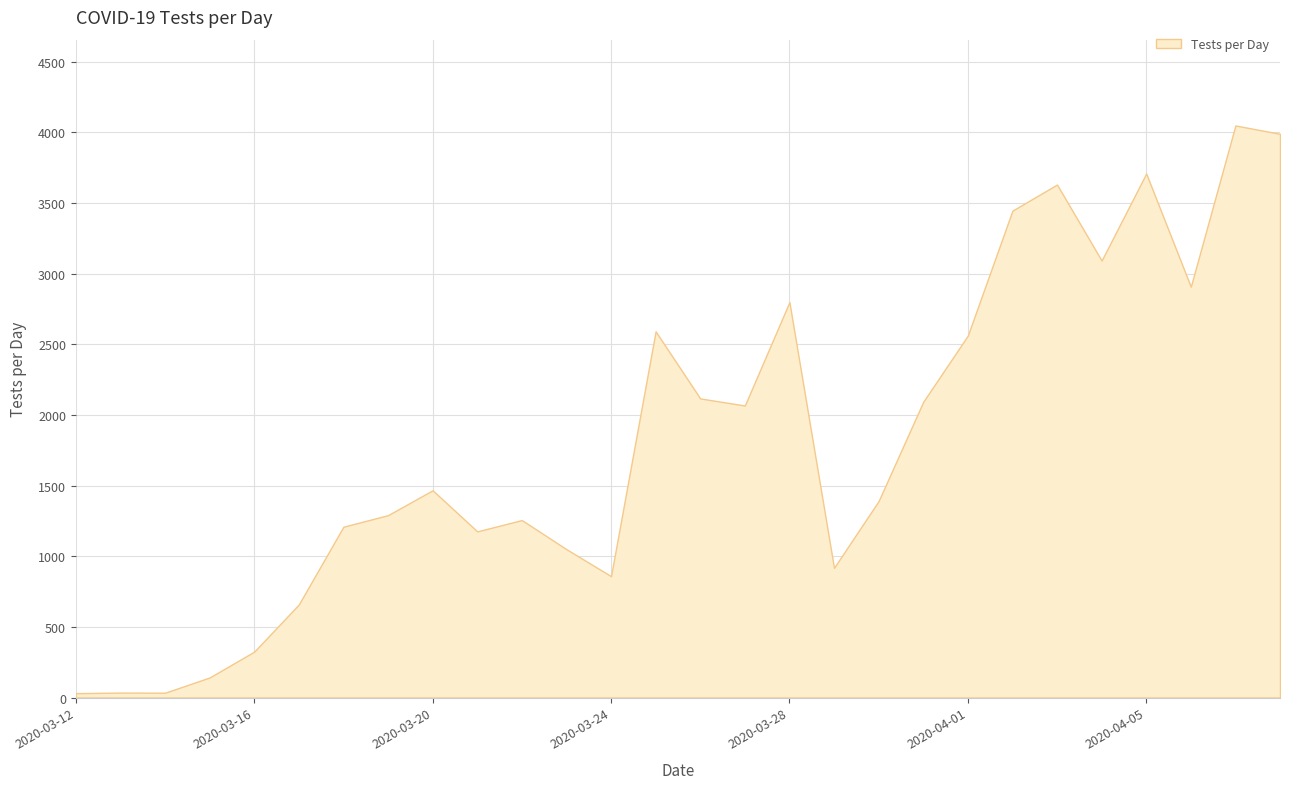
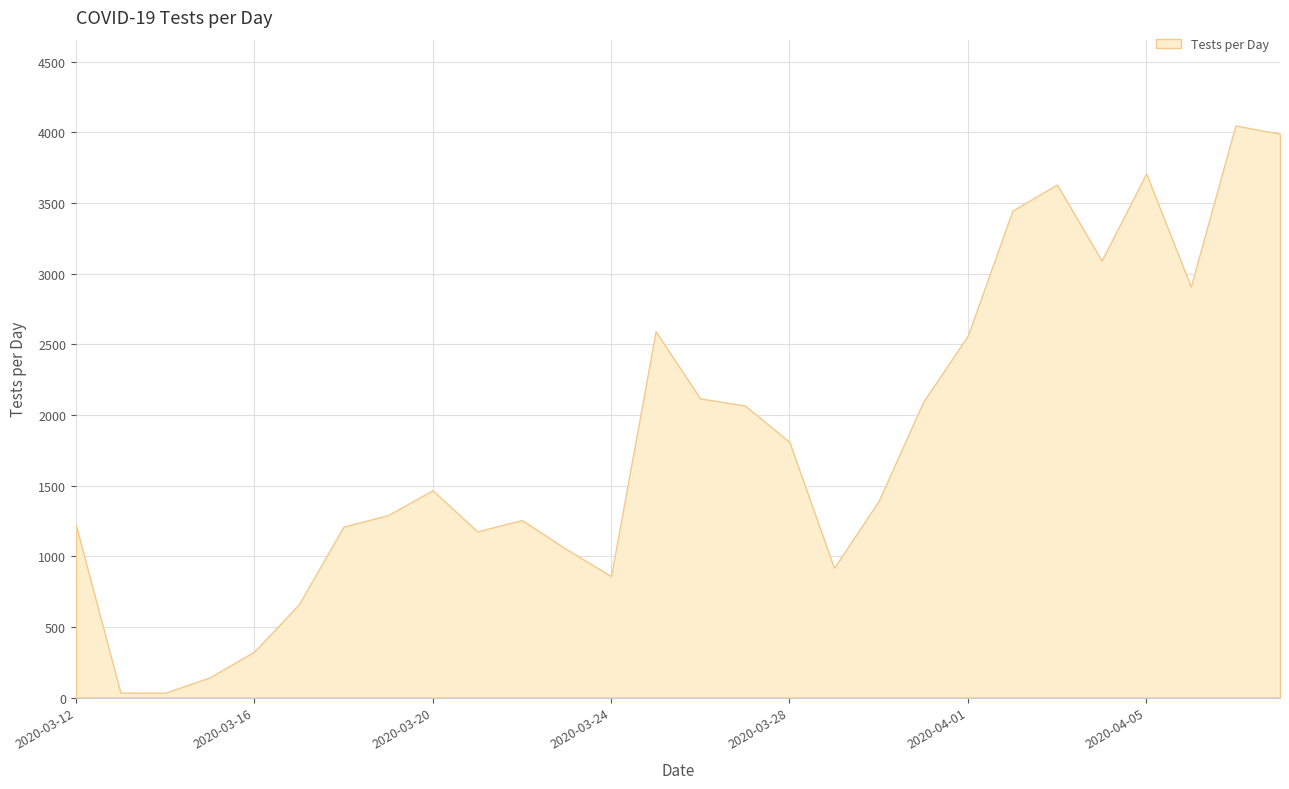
2020-03-12: 30 -> 1220
2020-03-28: 2800 -> 1810
